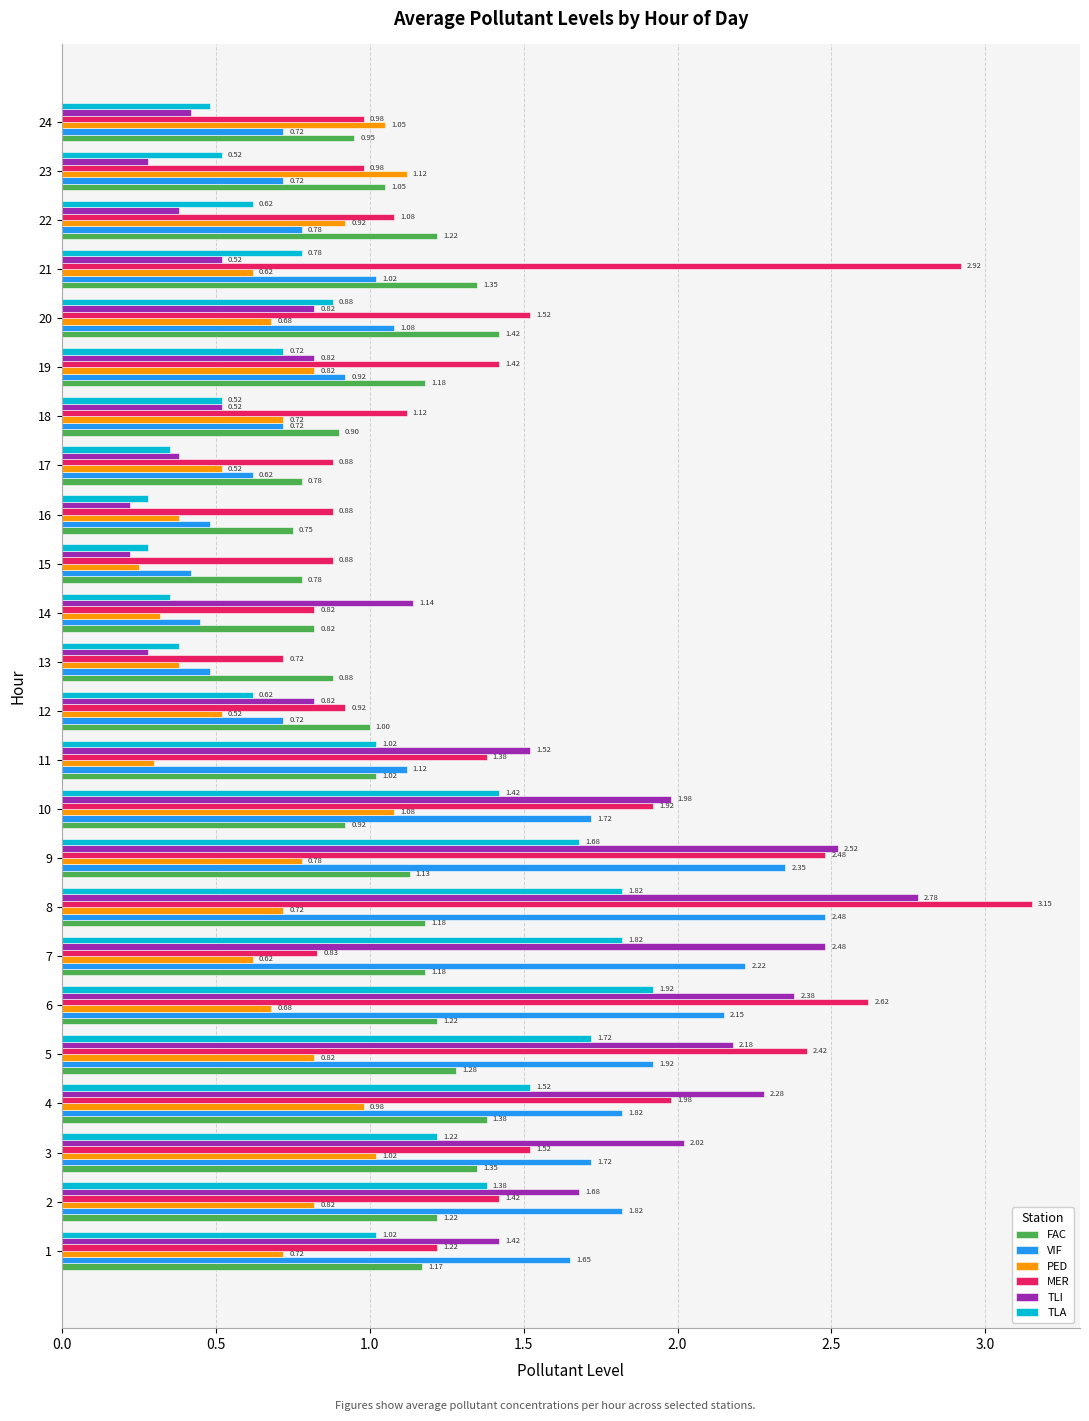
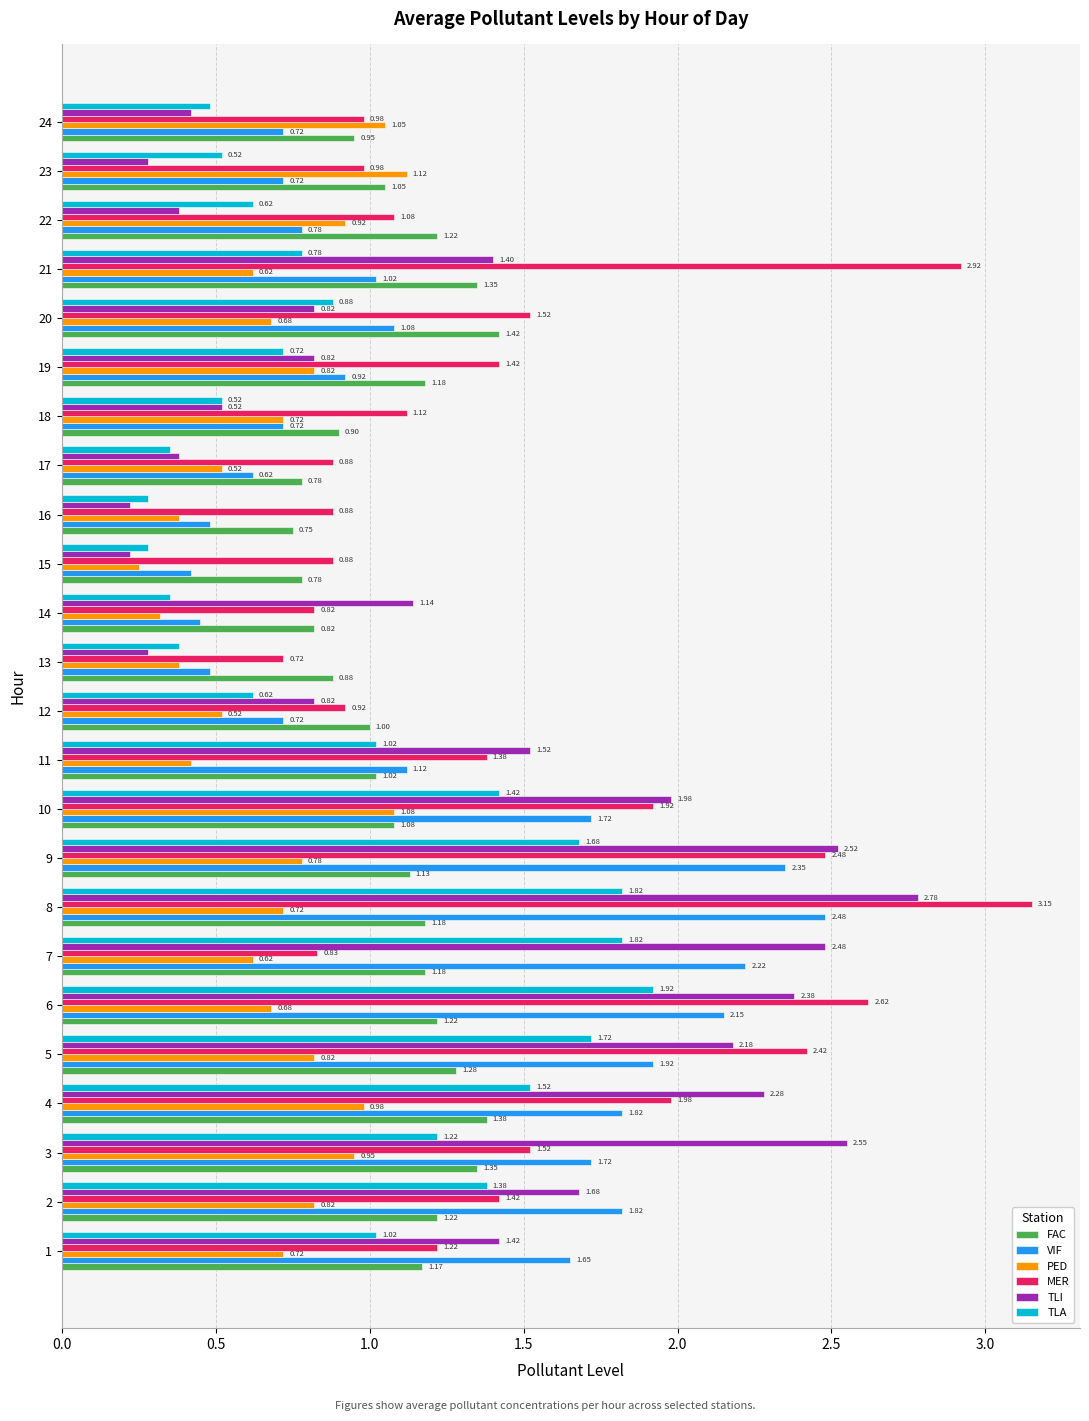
TLI, 21: 0.52 -> 1.40
PED, 11: 0.30 -> 0.42
FAC, 10: 0.92 -> 1.08
TLI, 3: 2.02 -> 2.55
PED, 3: 1.02 -> 0.95
